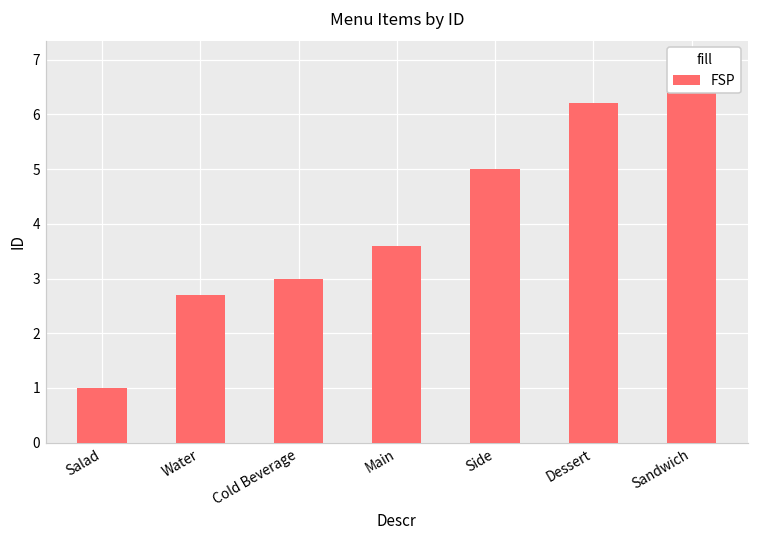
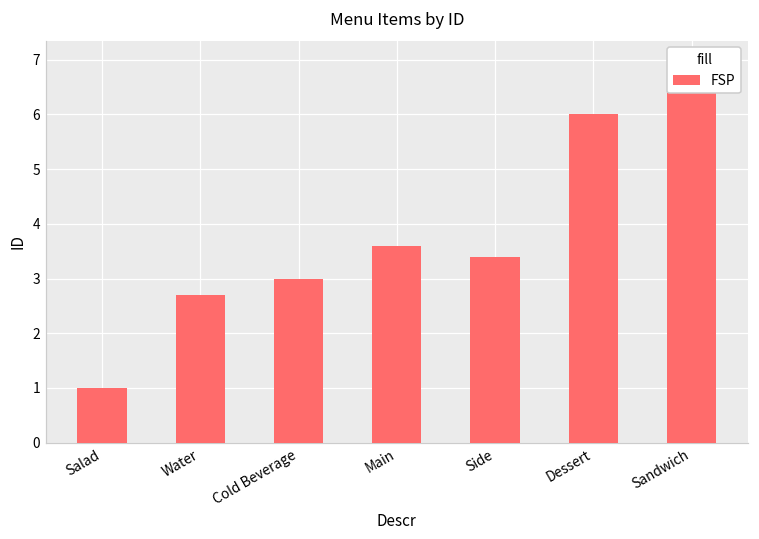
Side: 5.0 -> 3.4
Dessert: 6.2 -> 6.0
